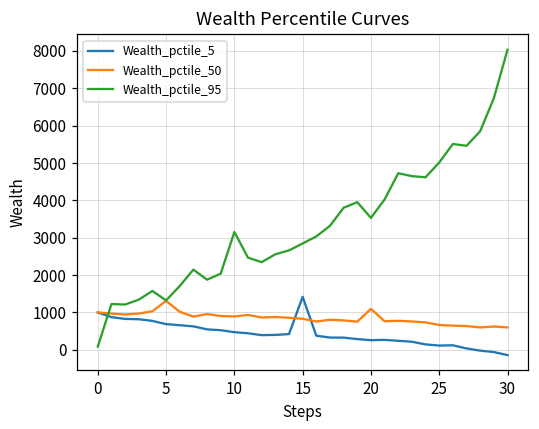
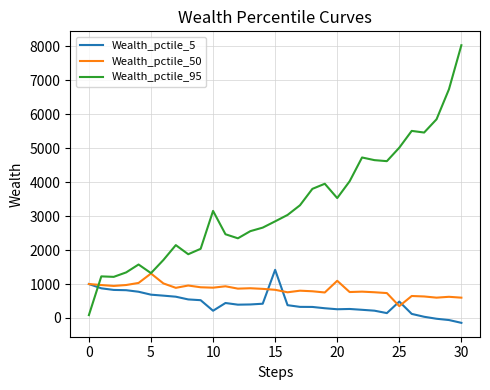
Wealth_pctile_5, 10: 500 -> 200
Wealth_pctile_5, 25: 100 -> 500
Wealth_pctile_50, 25: 700 -> 300
